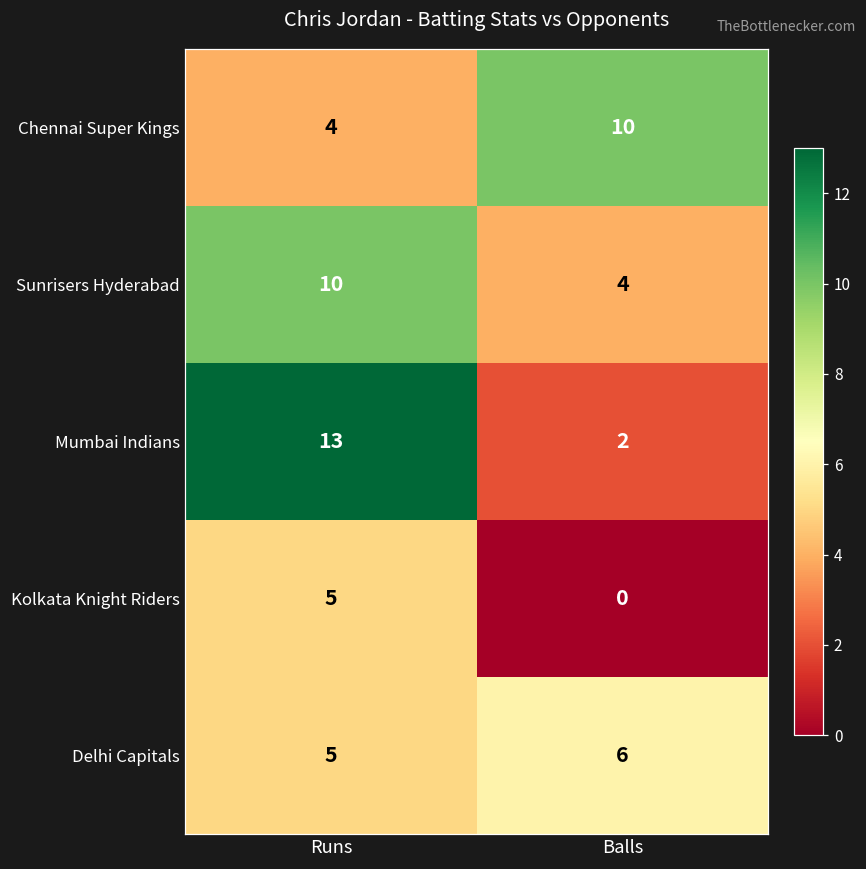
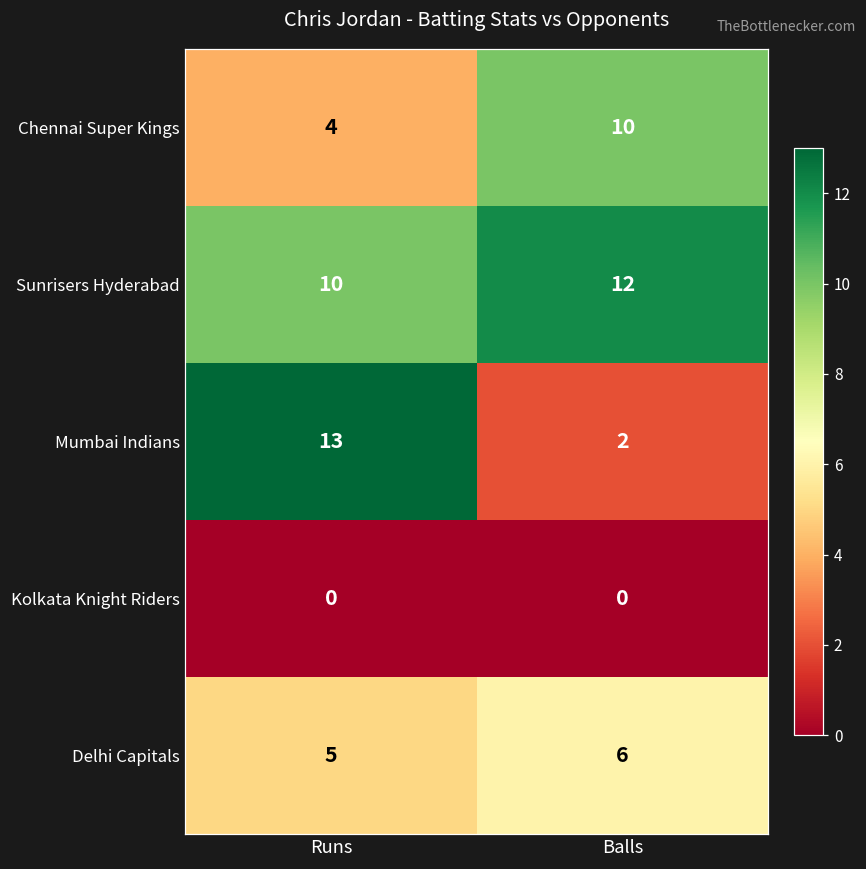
Sunrisers Hyderabad, Balls: 4 -> 12
Kolkata Knight Riders, Runs: 5 -> 0
